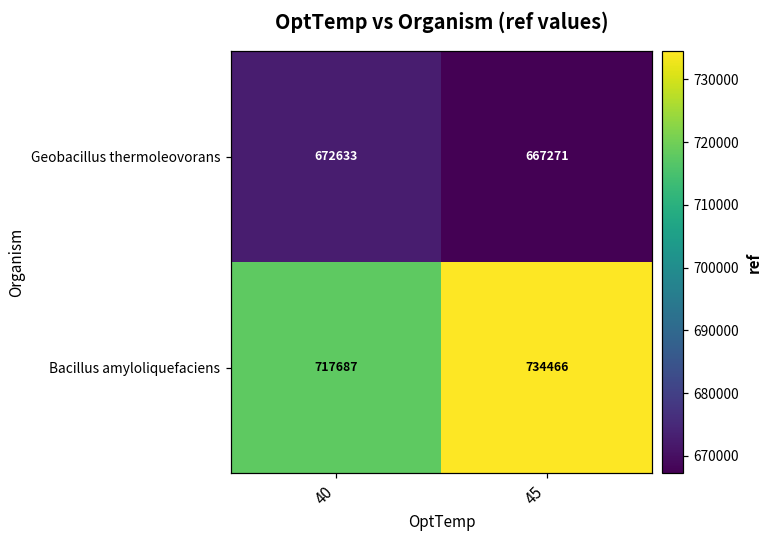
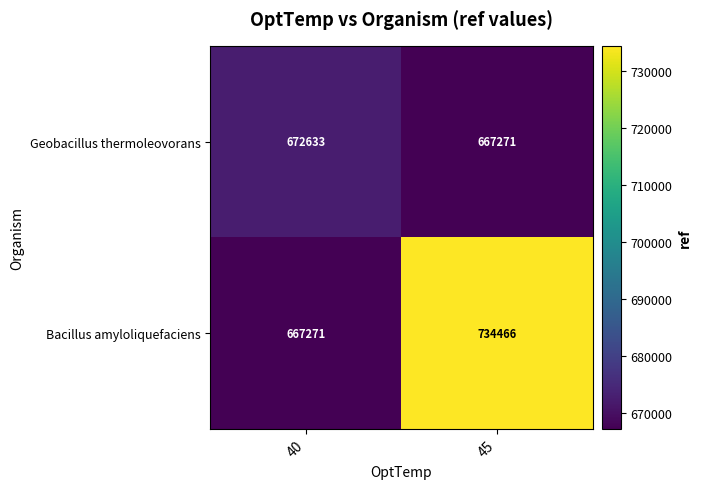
Bacillus amyloliquefaciens, 40: 717687 -> 667271
